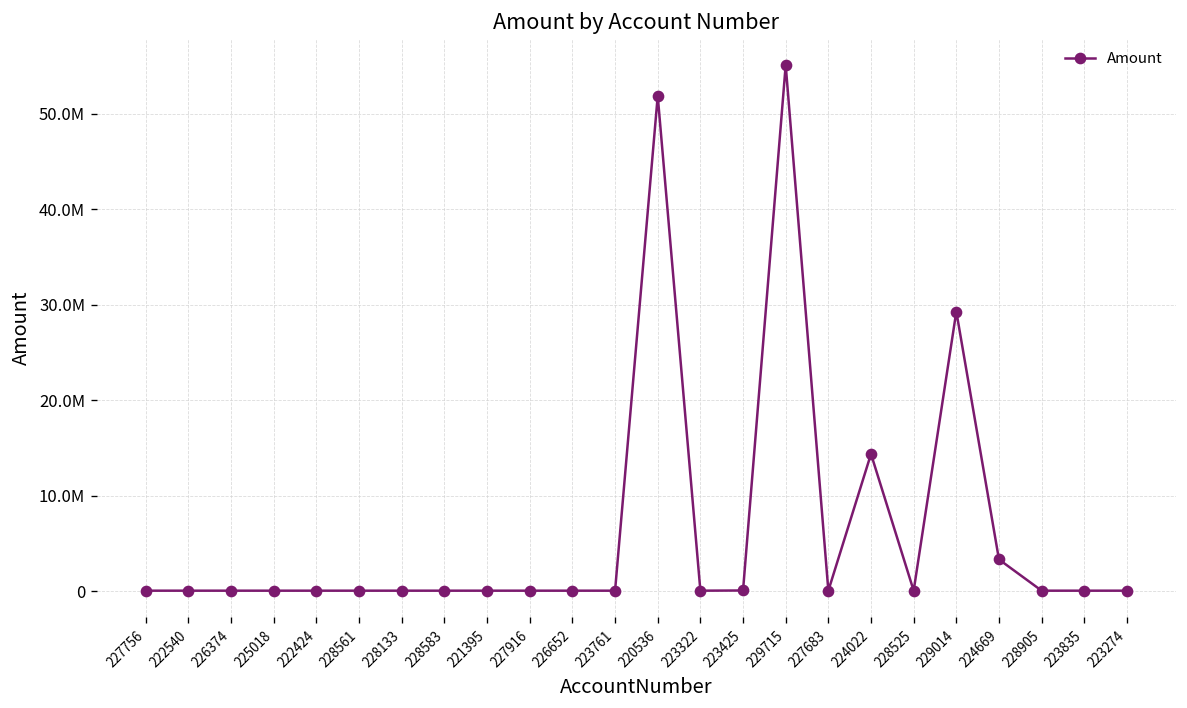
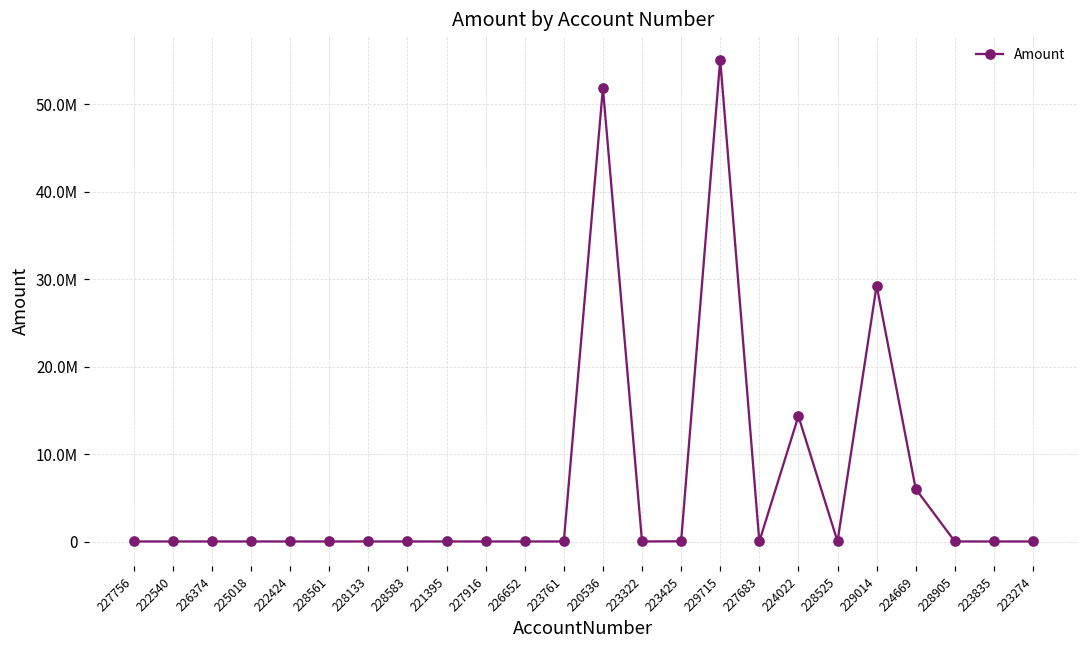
224669: 3000000 -> 6000000
